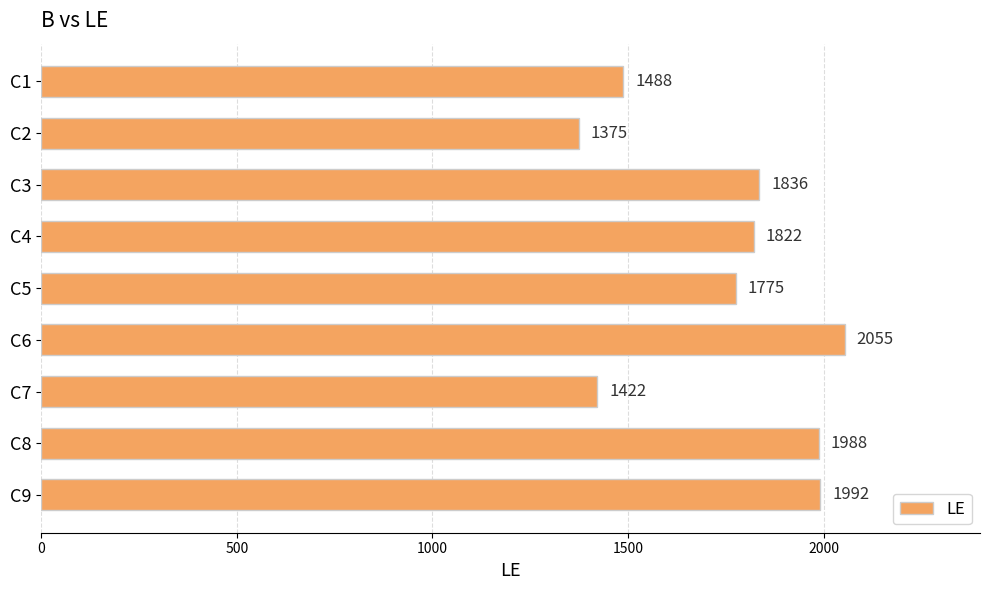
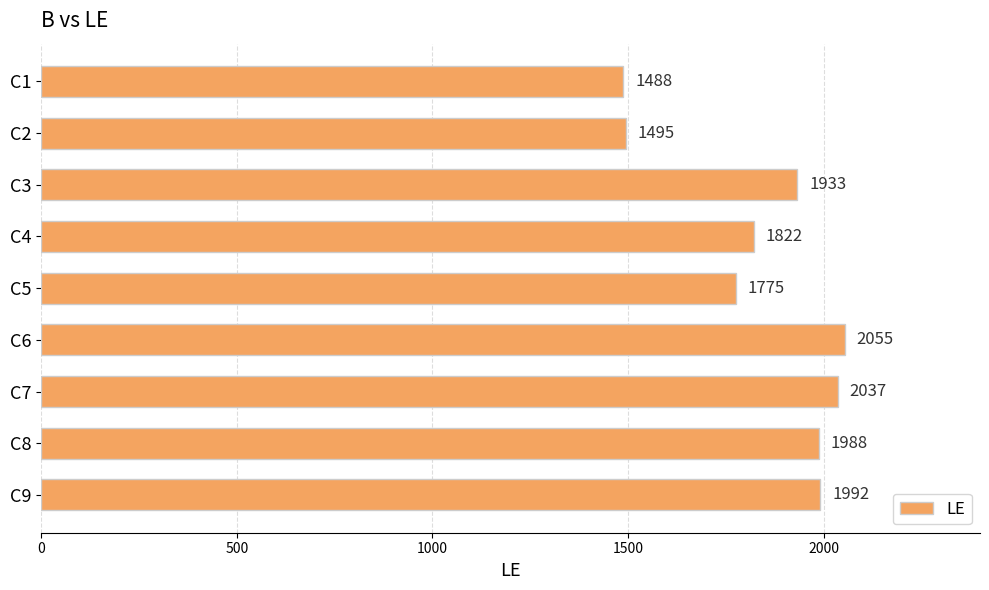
C2: 1375 -> 1495
C3: 1836 -> 1933
C7: 1422 -> 2037
